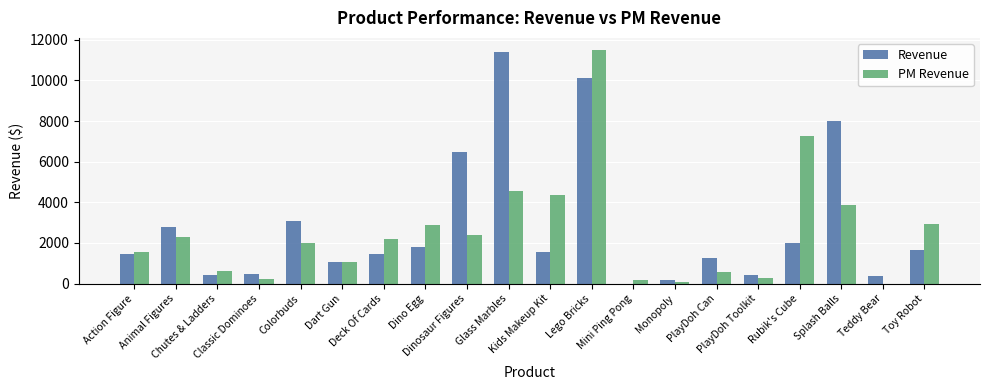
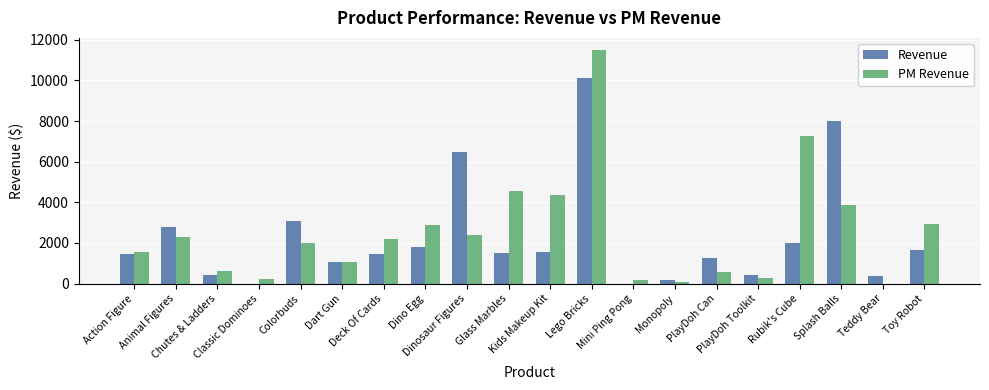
Revenue, Classic Dominoes: 500 -> 0
Revenue, Glass Marbles: 11400 -> 1500
